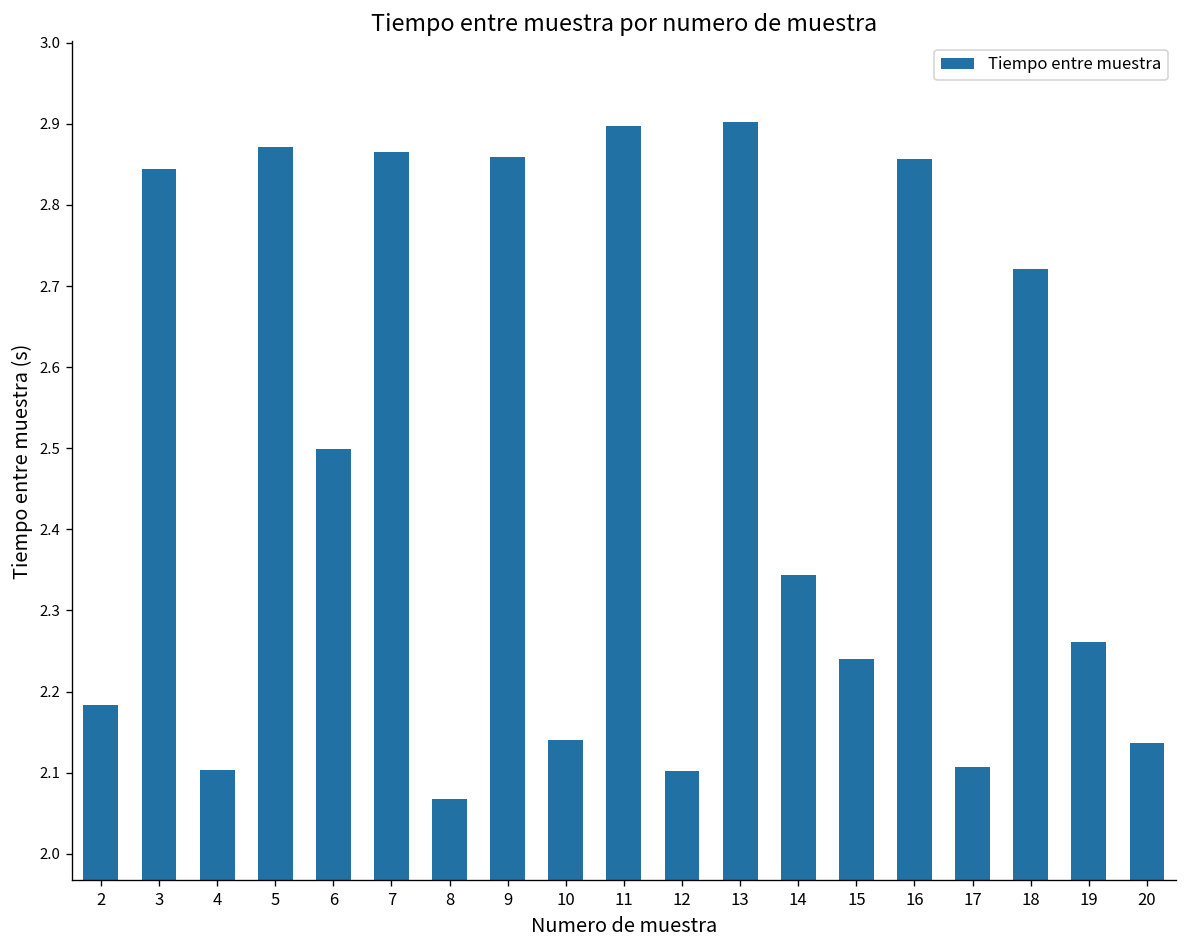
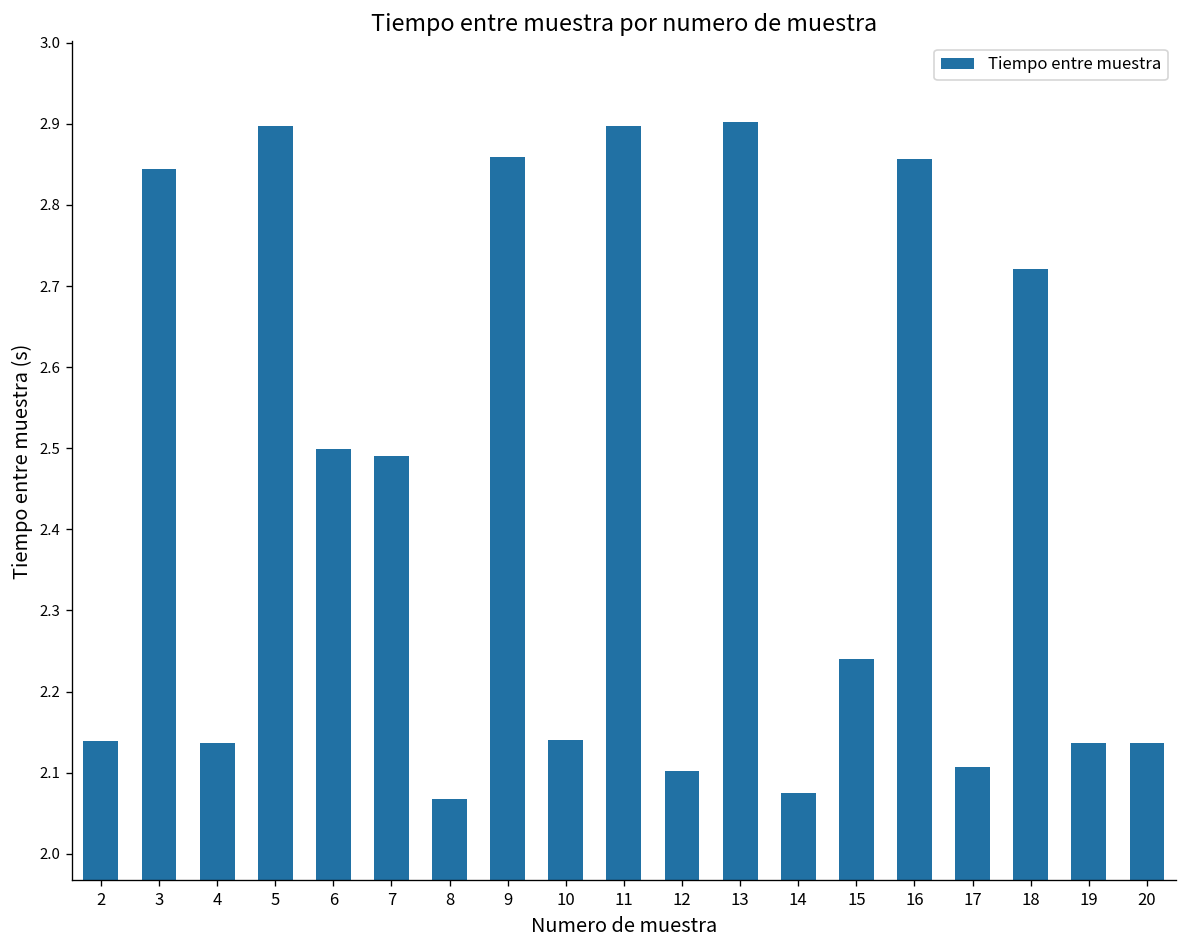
2: 2.18 -> 2.14
4: 2.10 -> 2.14
5: 2.87 -> 2.90
7: 2.87 -> 2.49
14: 2.34 -> 2.08
19: 2.26 -> 2.14
